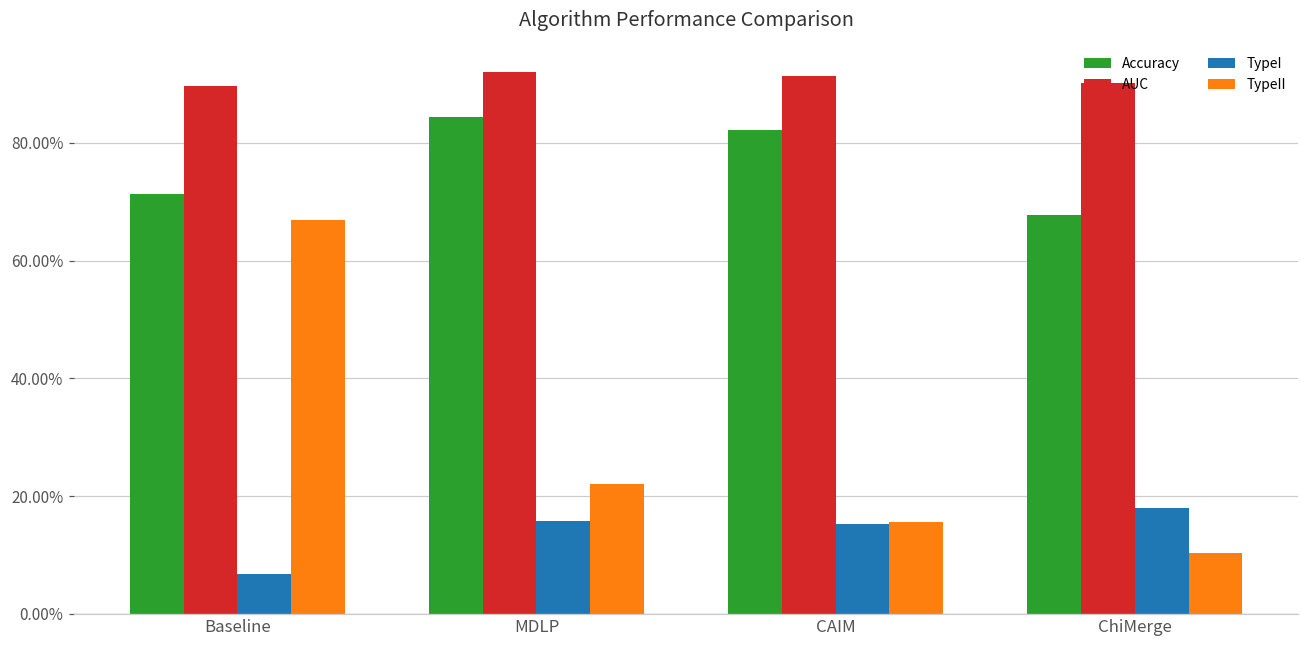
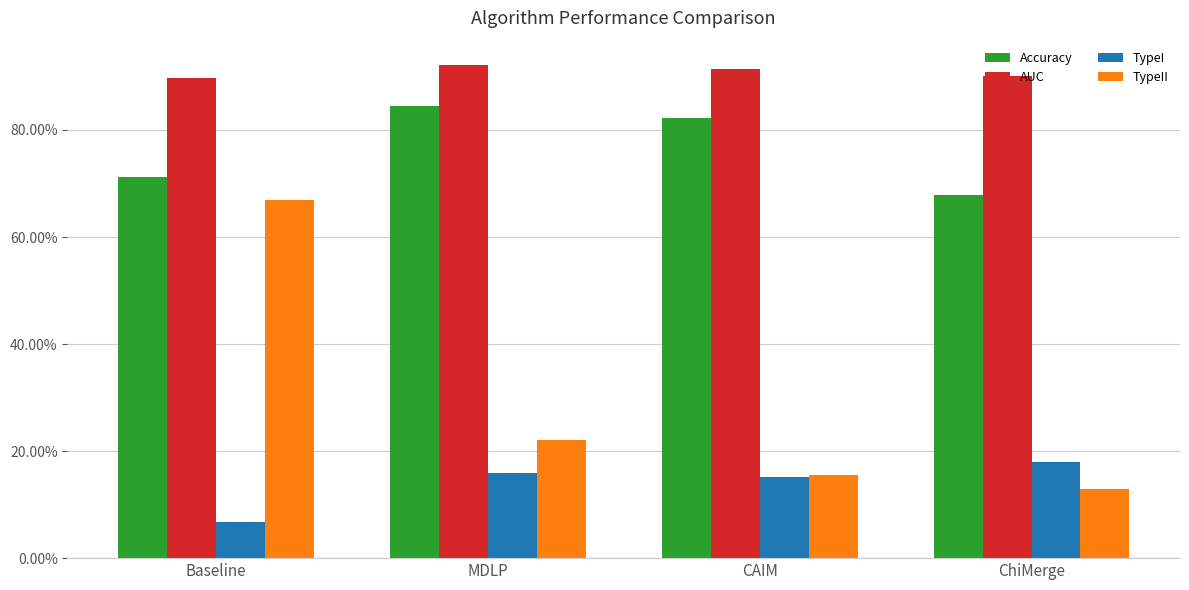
TypeII, ChiMerge: 10% -> 13%
